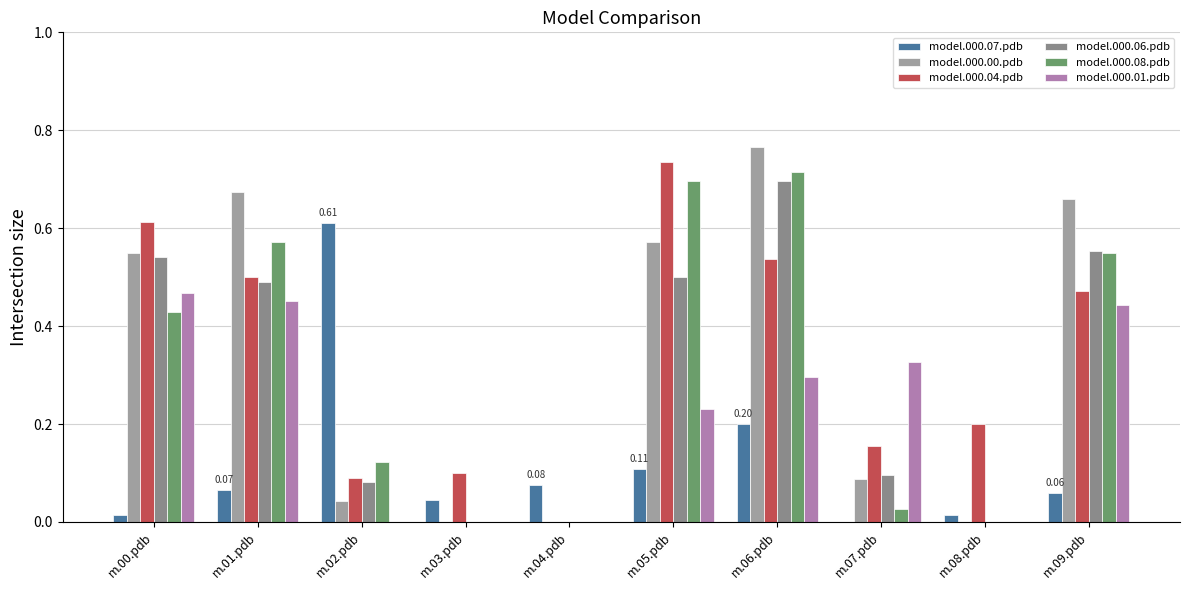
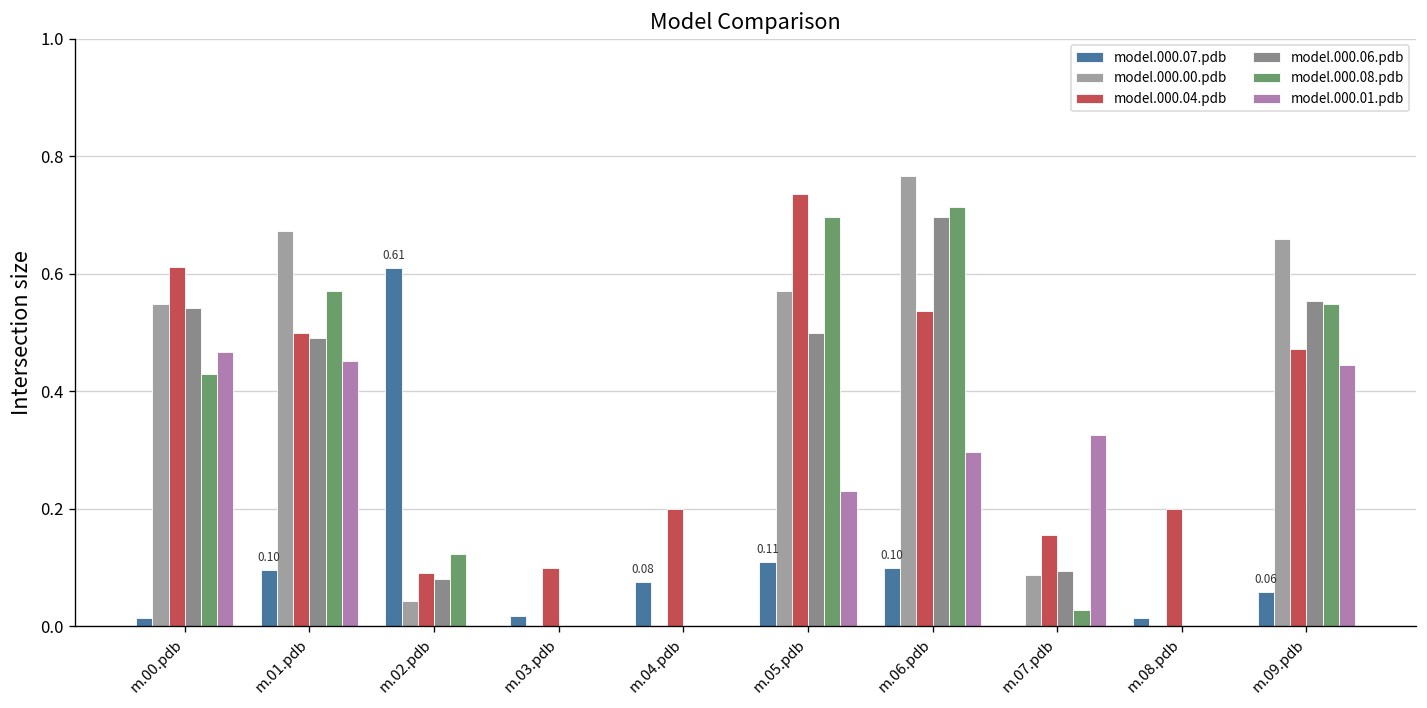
model.000.07.pdb, m.01.pdb: 0.07 -> 0.10
model.000.07.pdb, m.03.pdb: 0.05 -> 0.02
model.000.04.pdb, m.04.pdb: 0.0 -> 0.2
model.000.07.pdb, m.06.pdb: 0.20 -> 0.10
